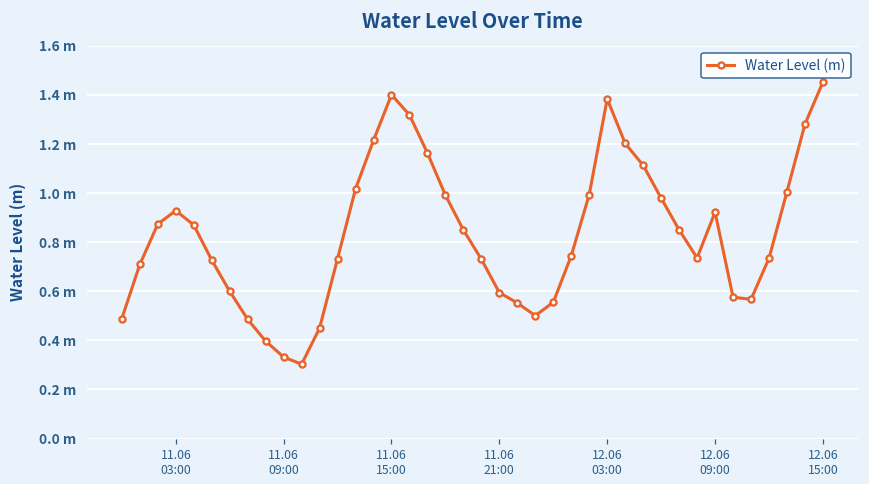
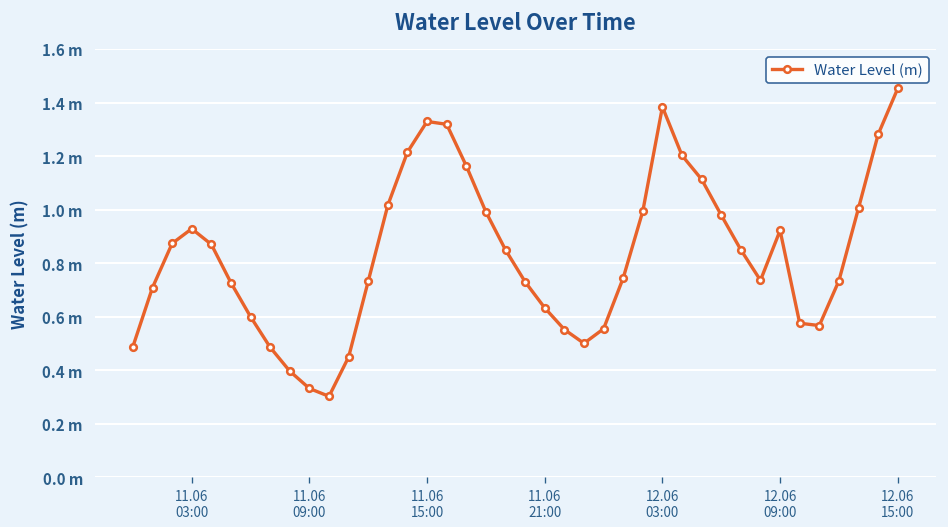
11.06 15:00: 1.40 m -> 1.33 m
11.06 21:00: 0.59 m -> 0.63 m
